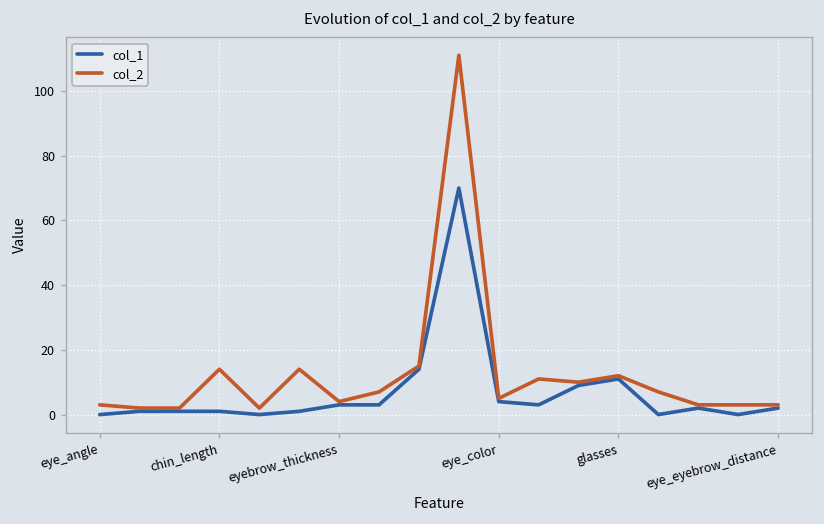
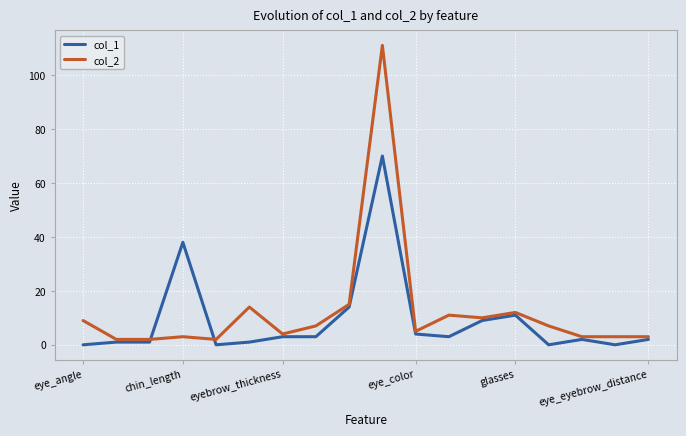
col_2, eye_angle: 3 -> 9
col_1, chin_length: 1 -> 38
col_2, chin_length: 14 -> 3
